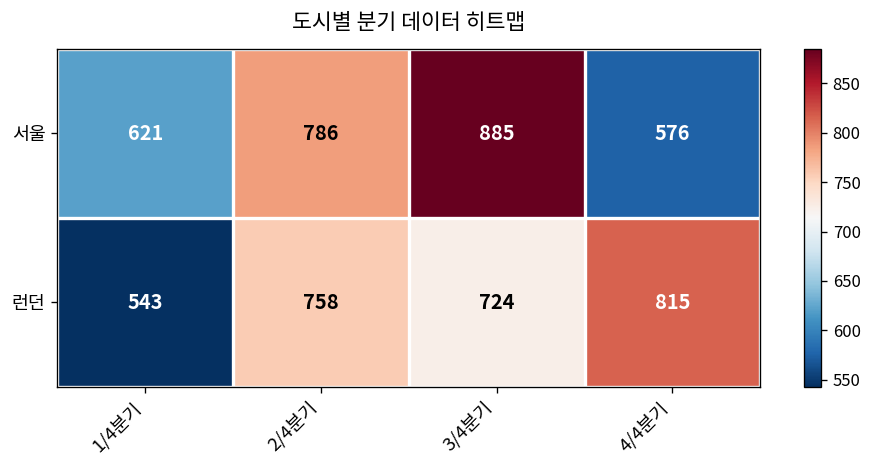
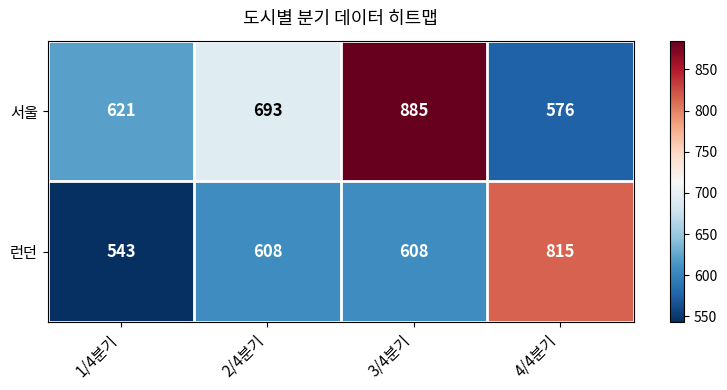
서울, 2/4분기: 786 -> 693
런던, 2/4분기: 758 -> 608
런던, 3/4분기: 724 -> 608
